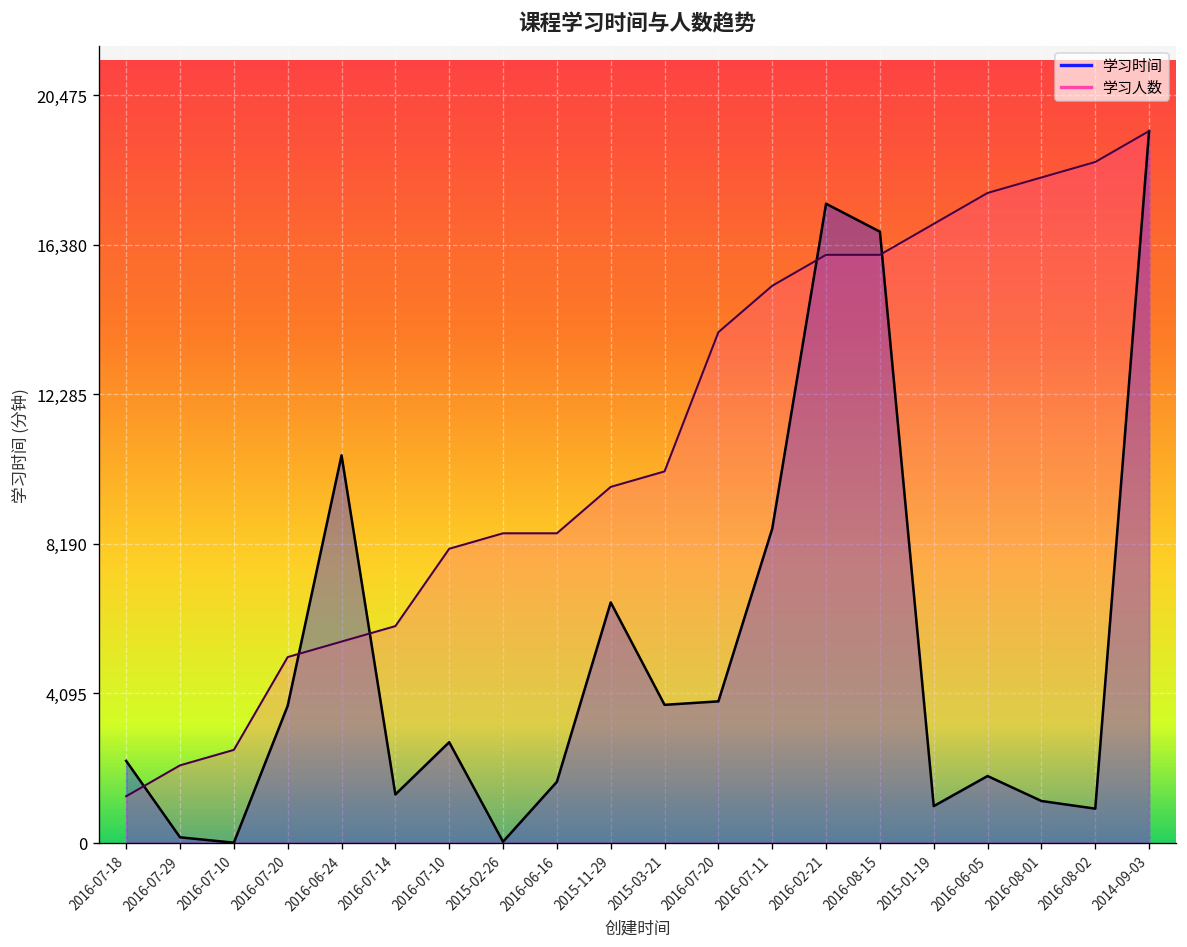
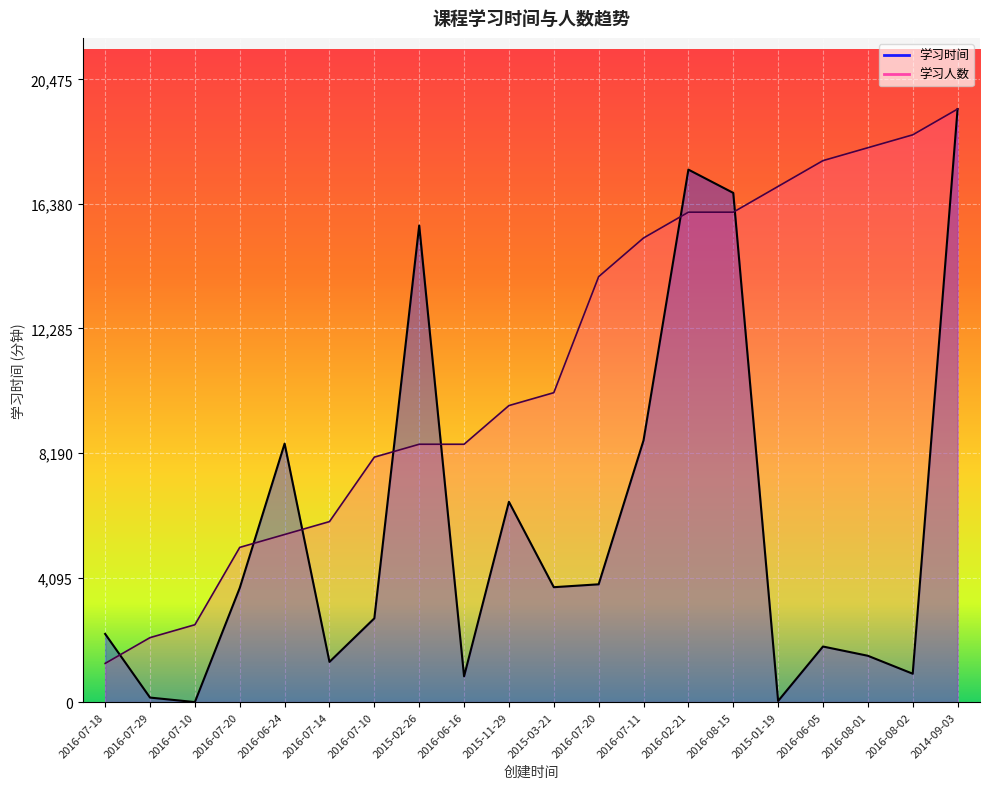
学习时间, 2016-06-24: 10,600 -> 8,500
学习时间, 2015-02-26: 0 -> 15,700
学习时间, 2016-06-16: 1,700 -> 800
学习时间, 2015-01-19: 1,000 -> 0
学习时间, 2016-08-01: 1,100 -> 1,500
